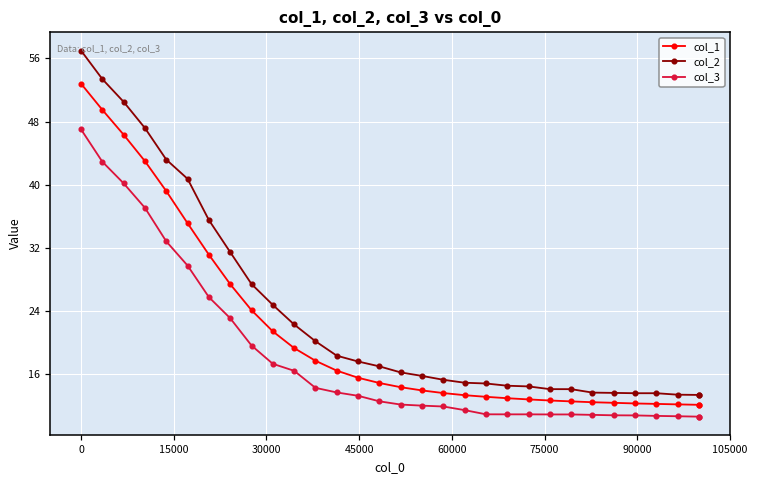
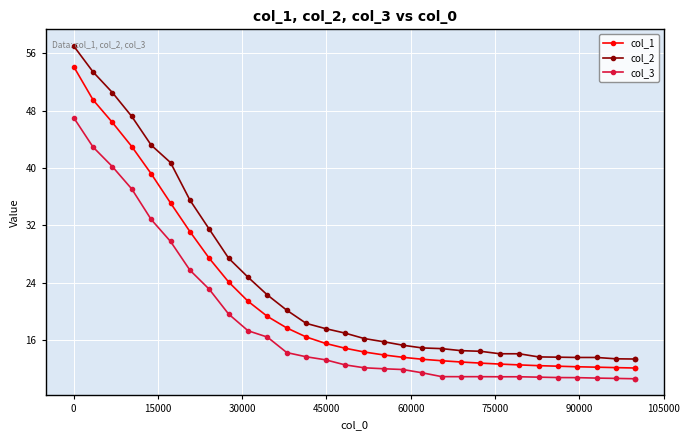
col_1, 0: 53 -> 54
